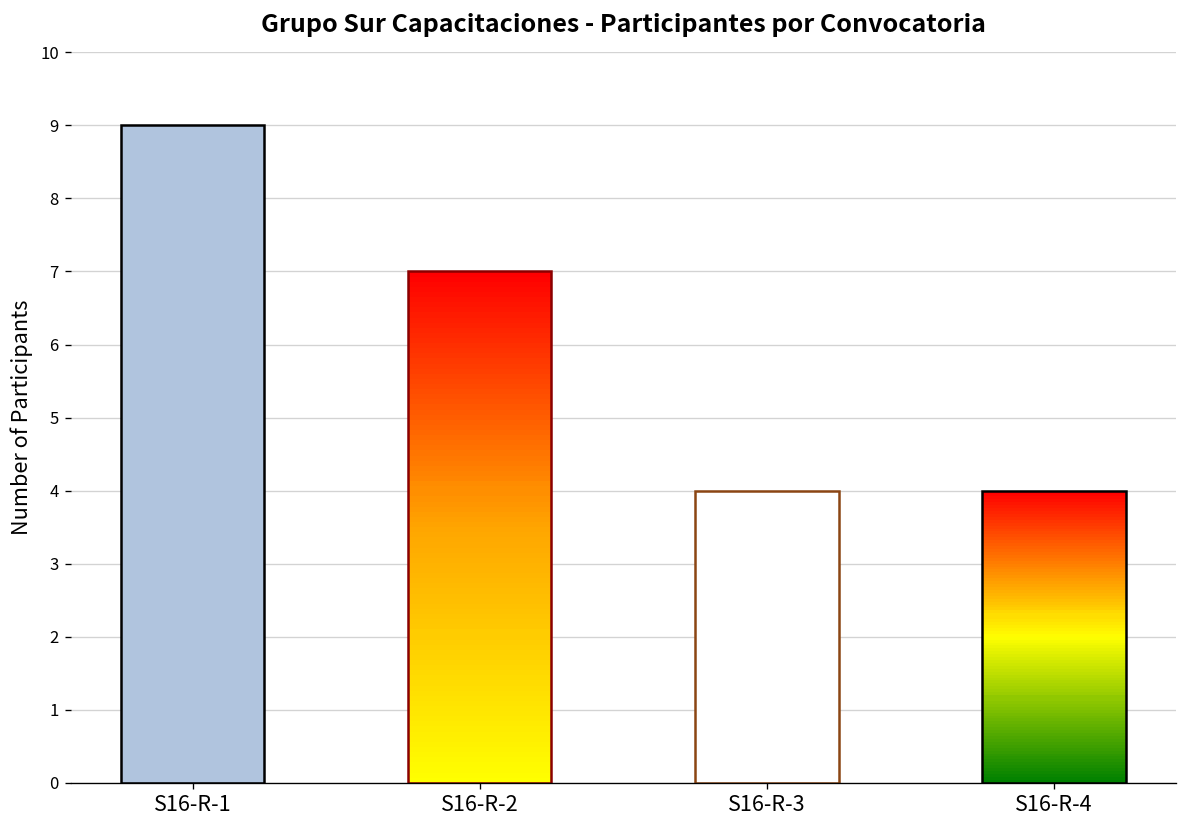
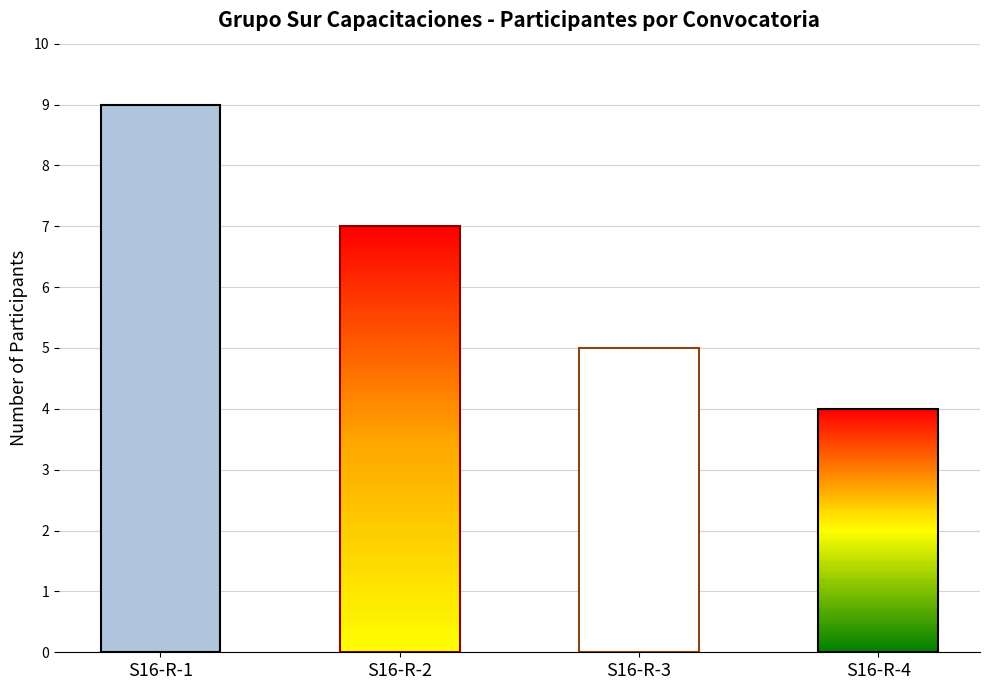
S16-R-3: 4 -> 5
